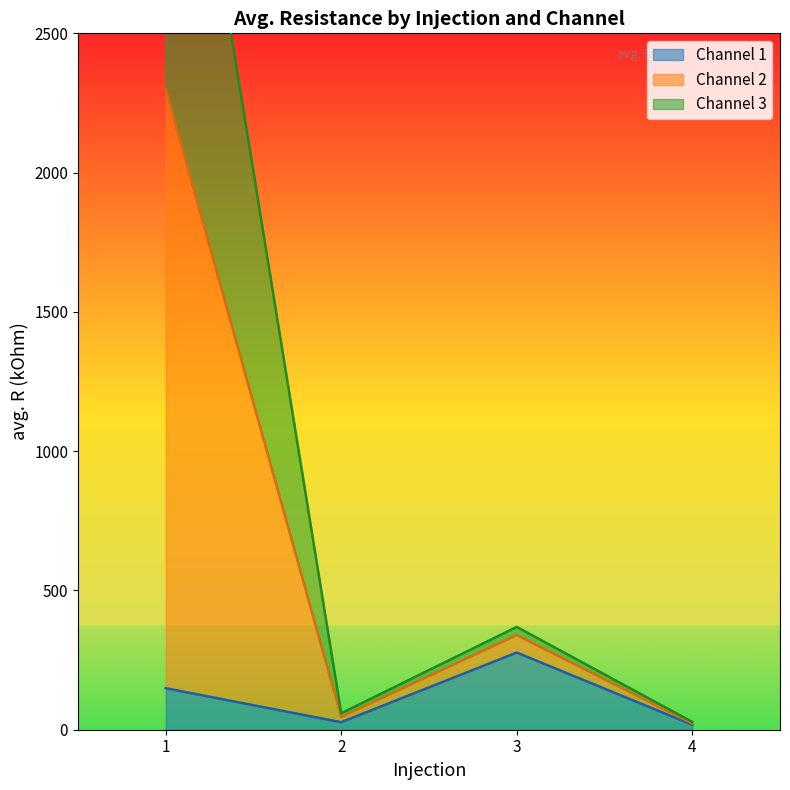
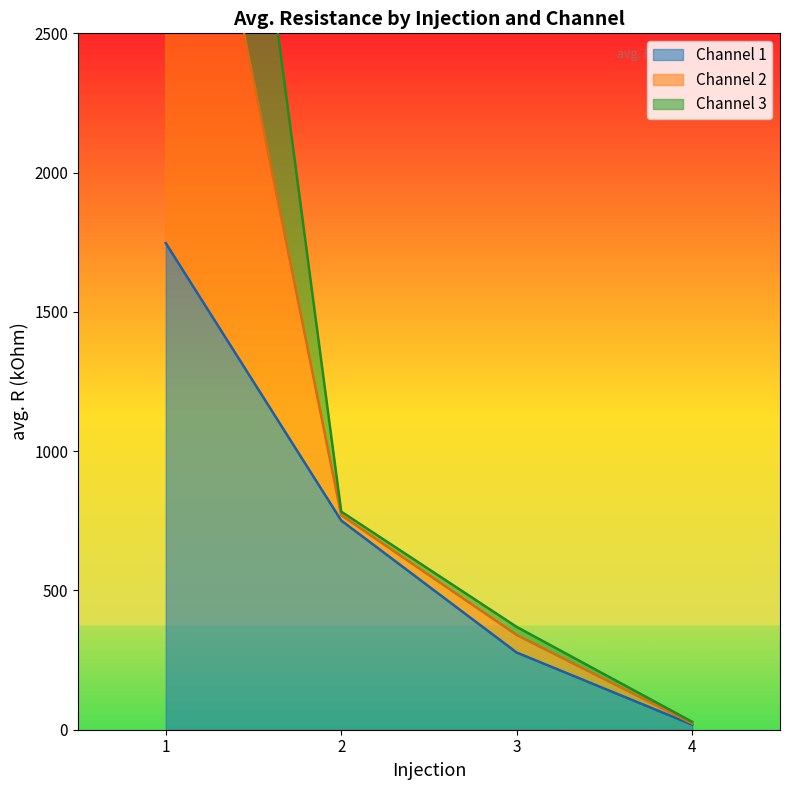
Channel 1, 1: 150 -> 1750
Channel 1, 2: 30 -> 750
